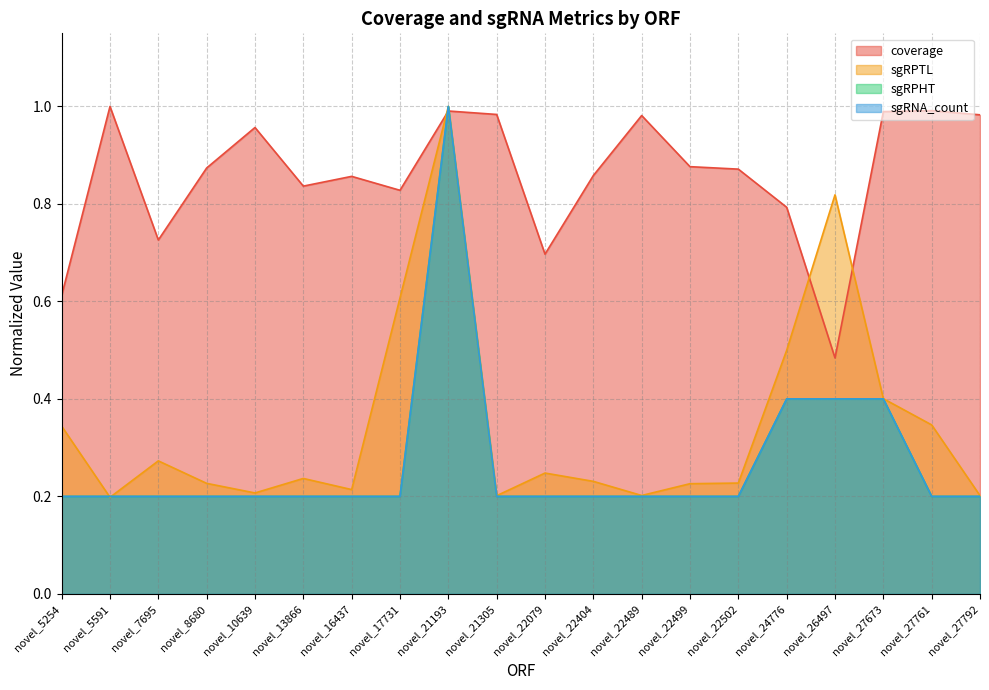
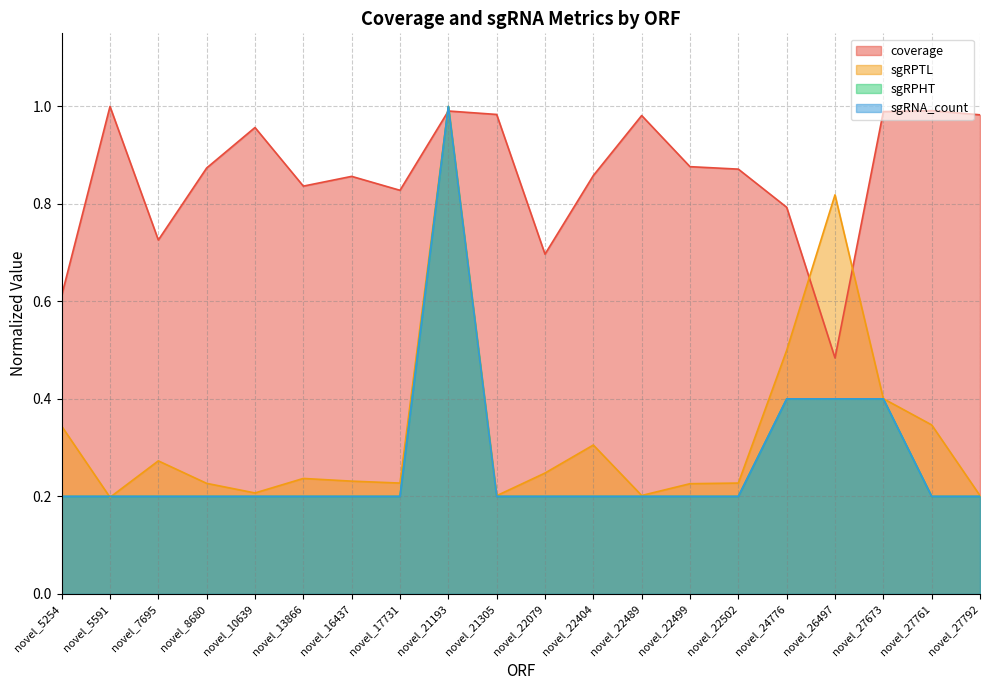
sgRPTL, novel_16437: 0.21 -> 0.23
sgRPTL, novel_17731: 0.61 -> 0.23
sgRPTL, novel_22404: 0.23 -> 0.31
